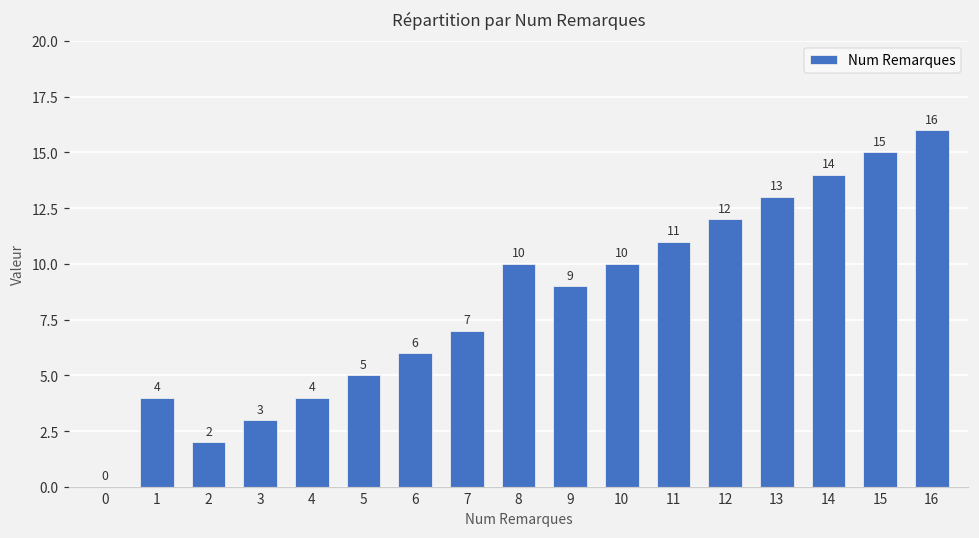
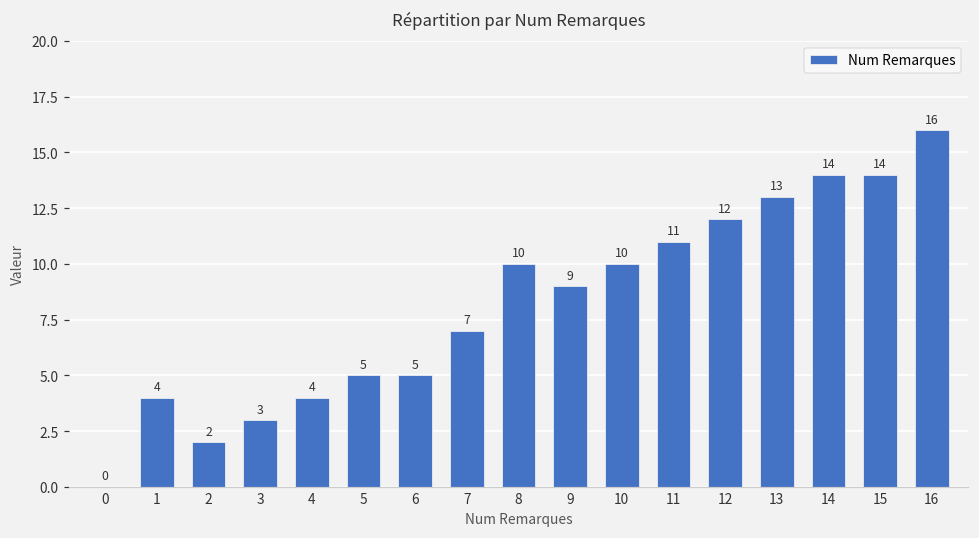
6: 6 -> 5
15: 15 -> 14
